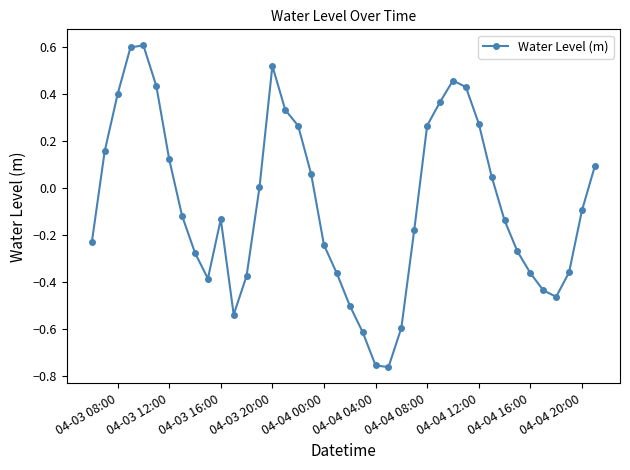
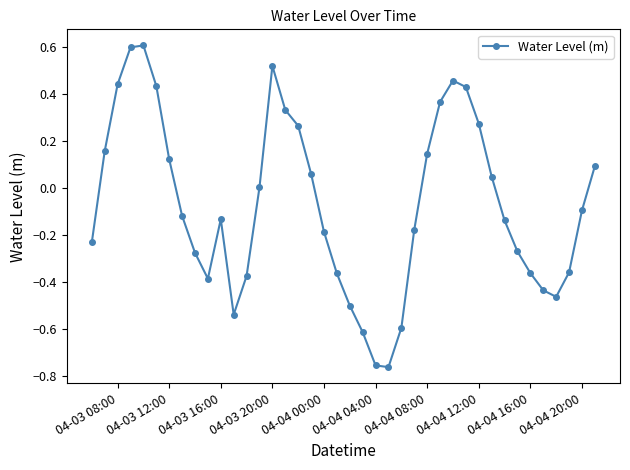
04-03 08:00: 0.40 -> 0.44
04-04 00:00: -0.24 -> -0.19
04-04 08:00: 0.27 -> 0.15
